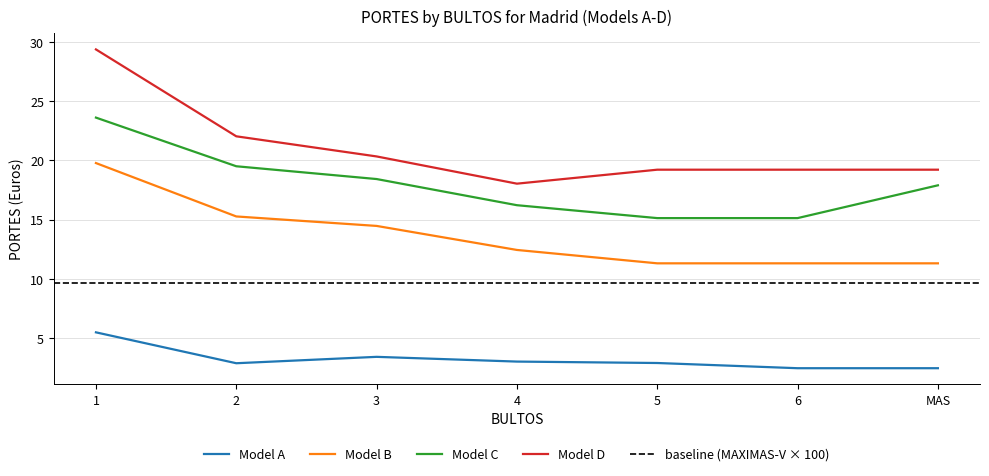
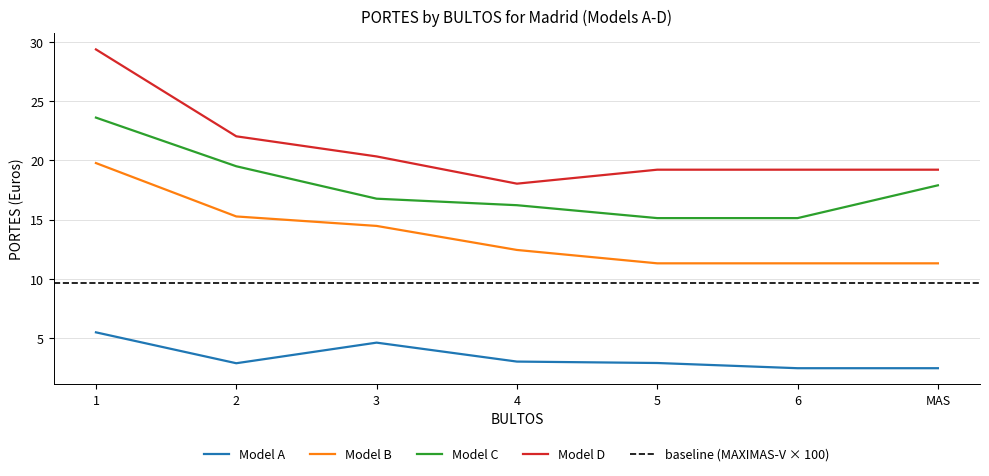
Model A, 3: 3.4 -> 4.6
Model C, 3: 18.4 -> 16.8
